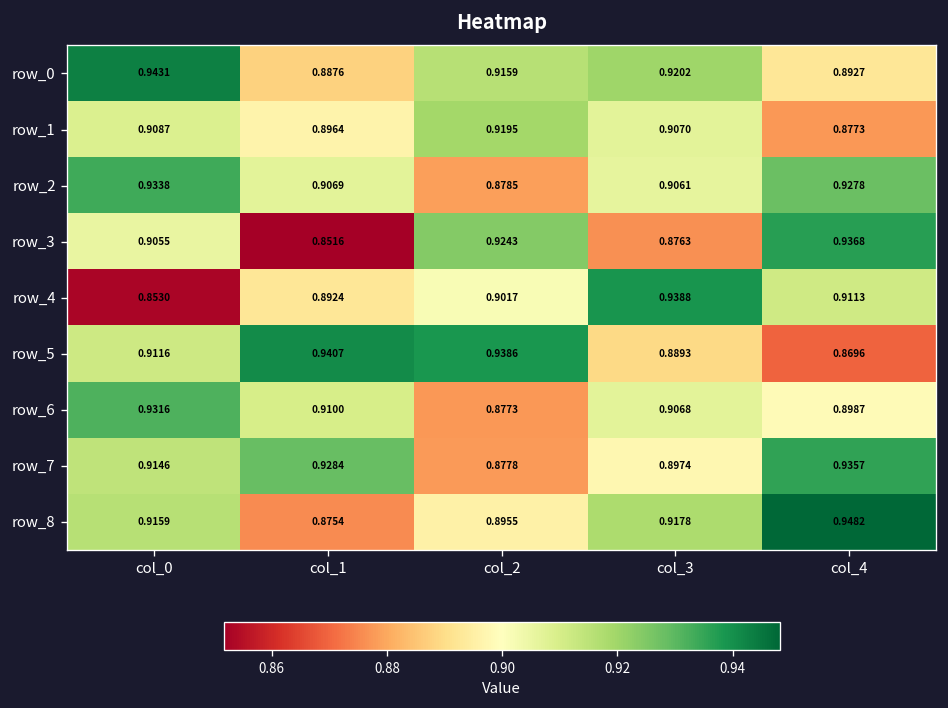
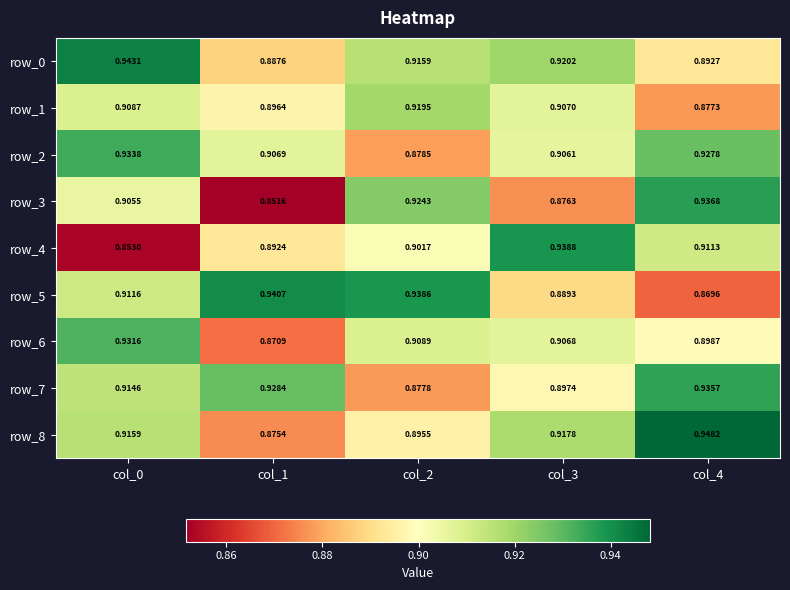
row_6, col_1: 0.9100 -> 0.8709
row_6, col_2: 0.8773 -> 0.9089
